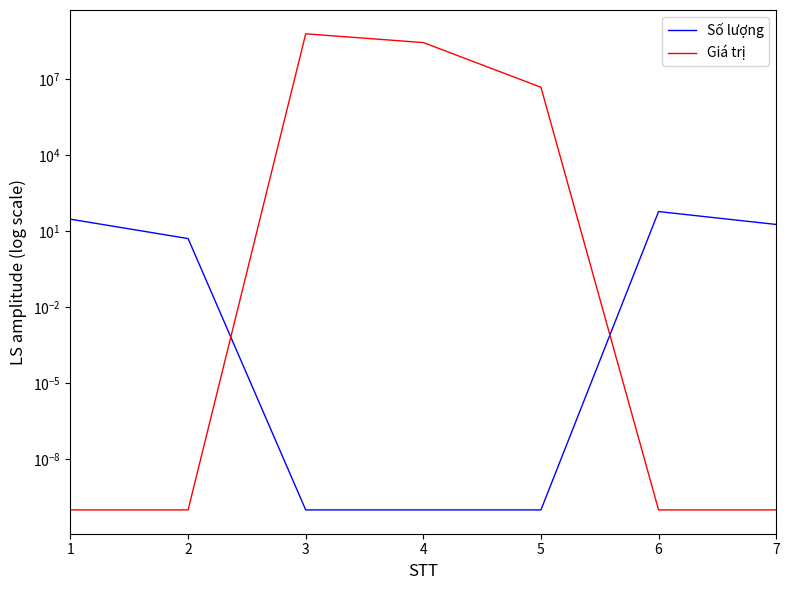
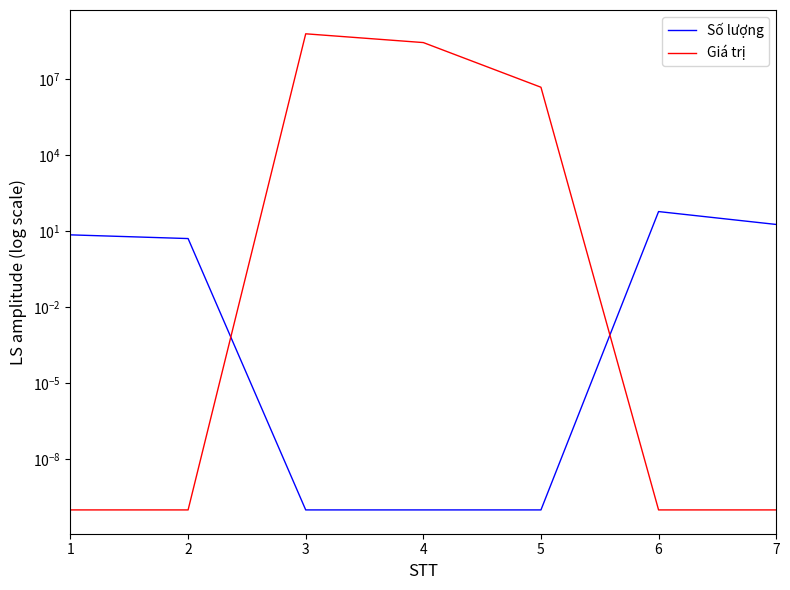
Số lượng, 1: 30 -> 7
